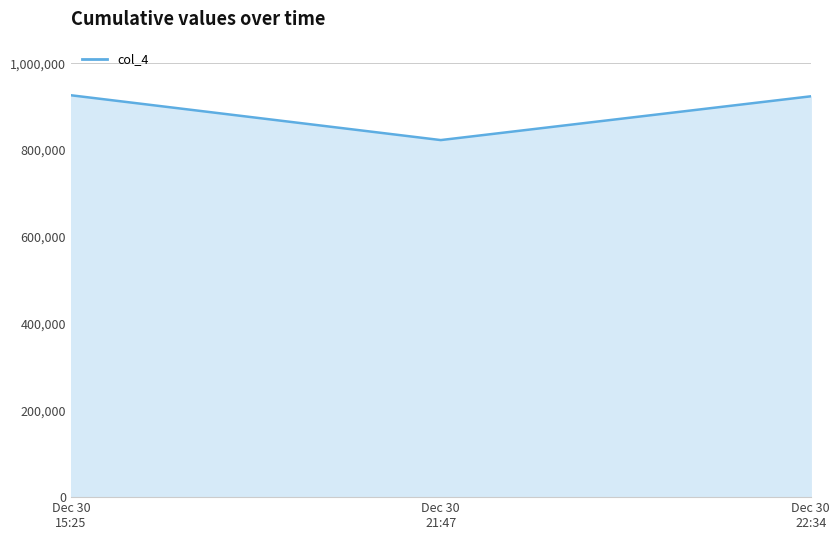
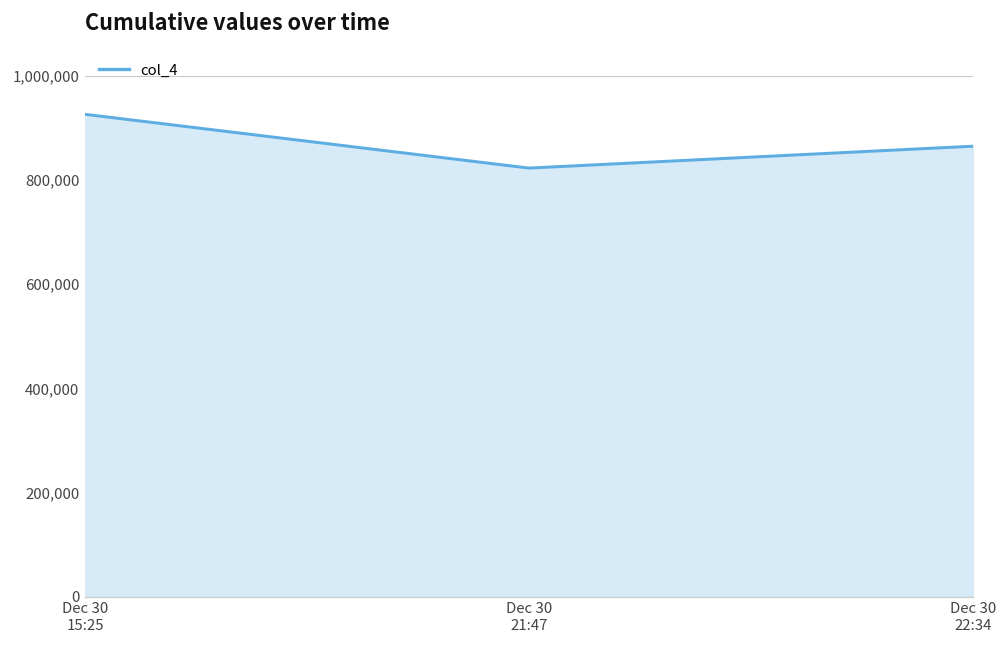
Dec 30 22:34: 920,000 -> 870,000
